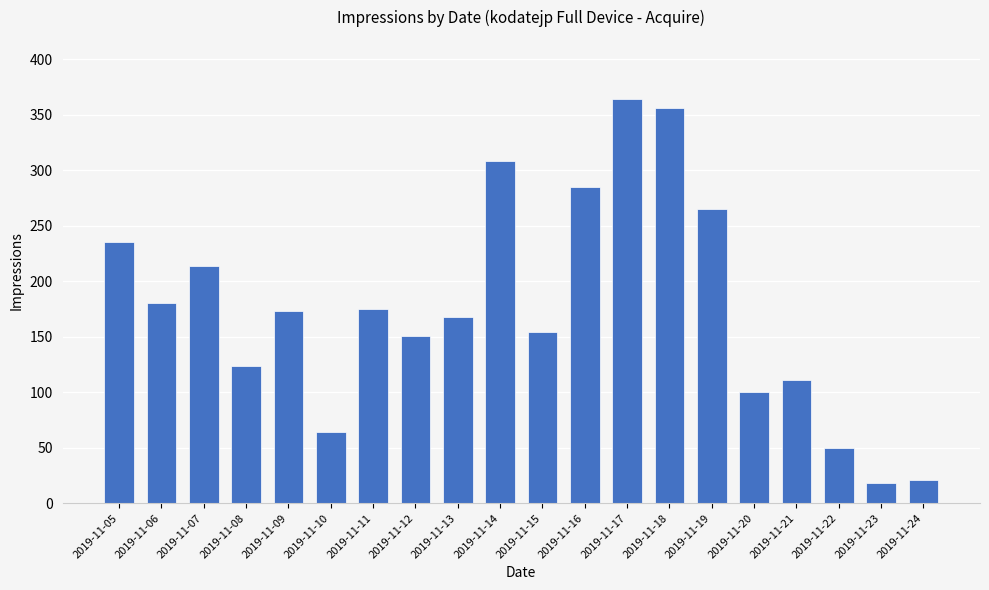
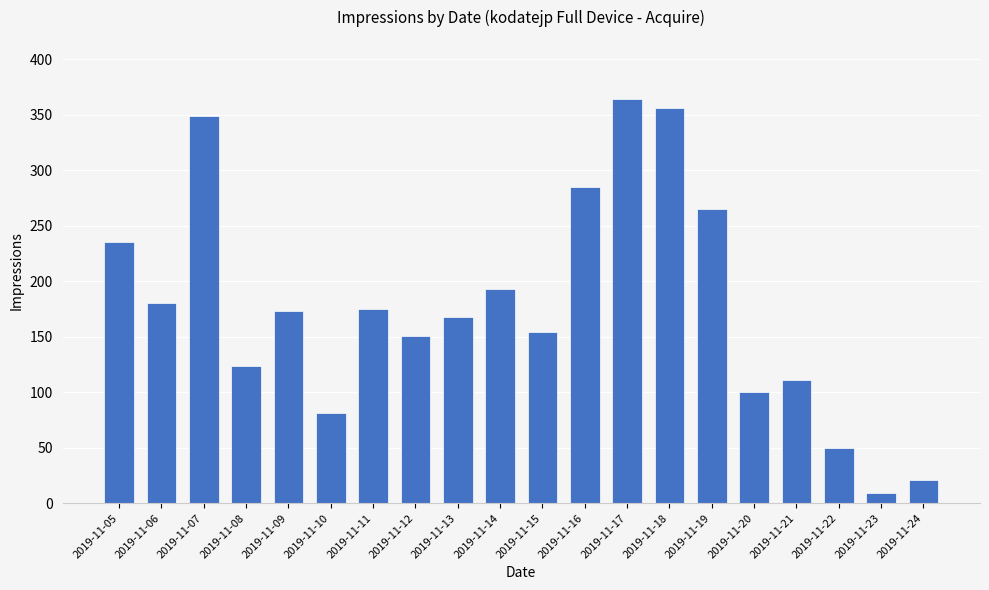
2019-11-07: 214 -> 349
2019-11-10: 64 -> 81
2019-11-14: 308 -> 193
2019-11-23: 18 -> 9
